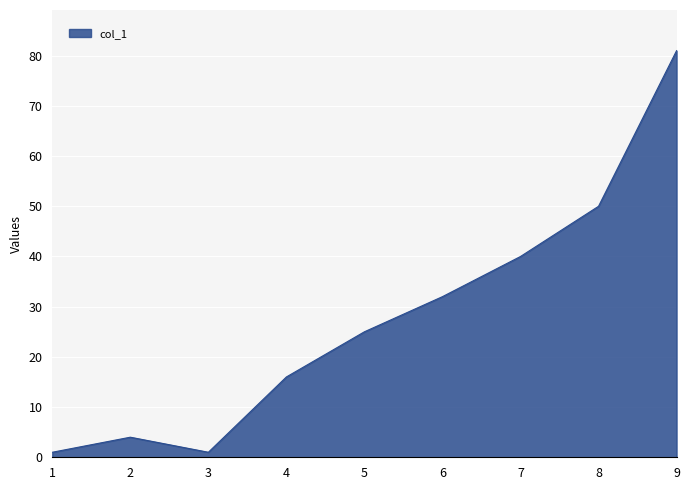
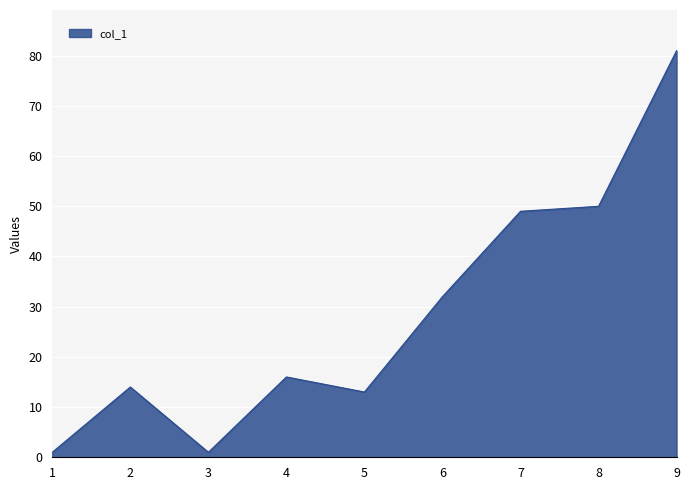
2: 4 -> 14
5: 25 -> 13
7: 40 -> 49
